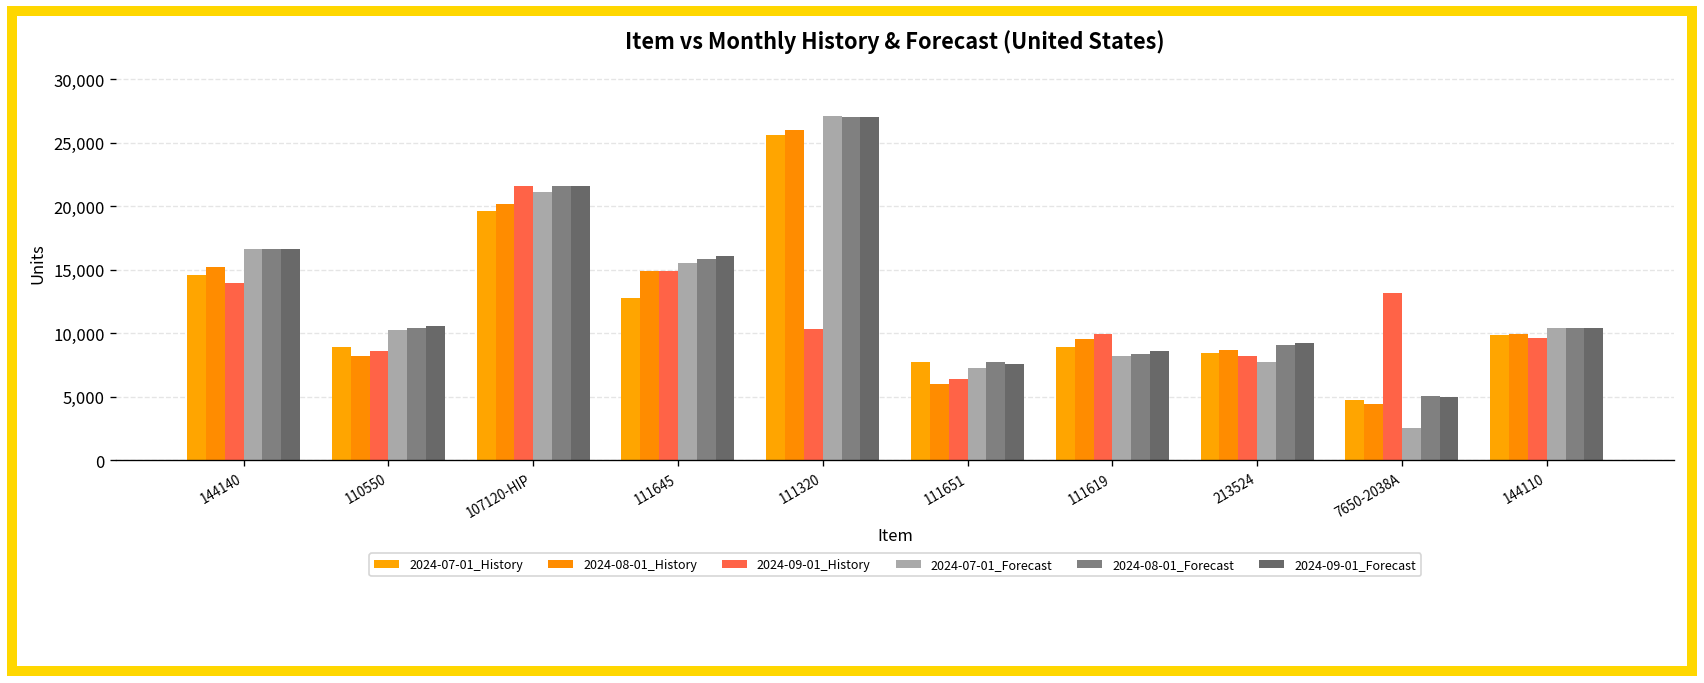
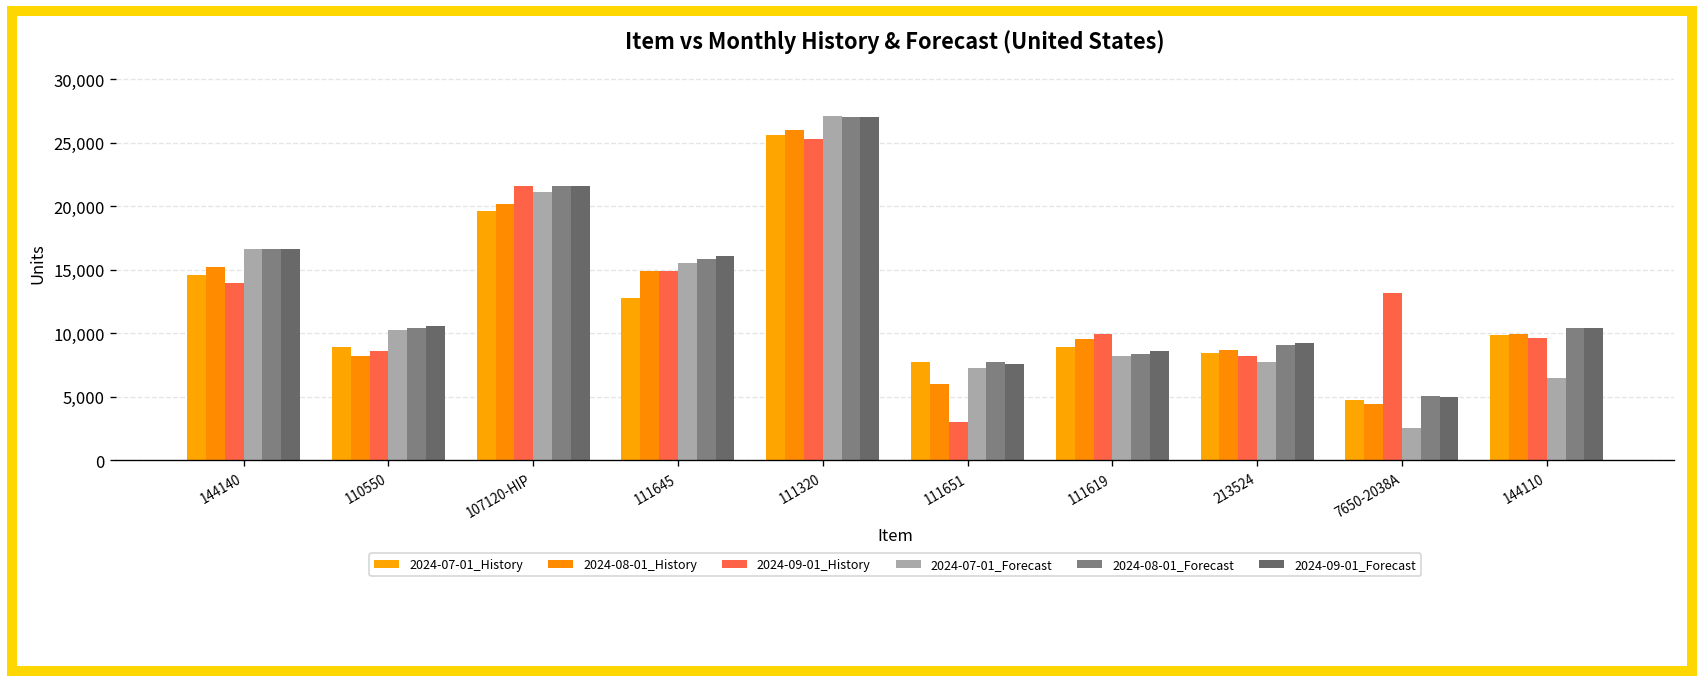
2024-09-01_History, 111320: 10,300 -> 25,300
2024-09-01_History, 111651: 6,400 -> 3,000
2024-07-01_Forecast, 144110: 10,400 -> 6,500
